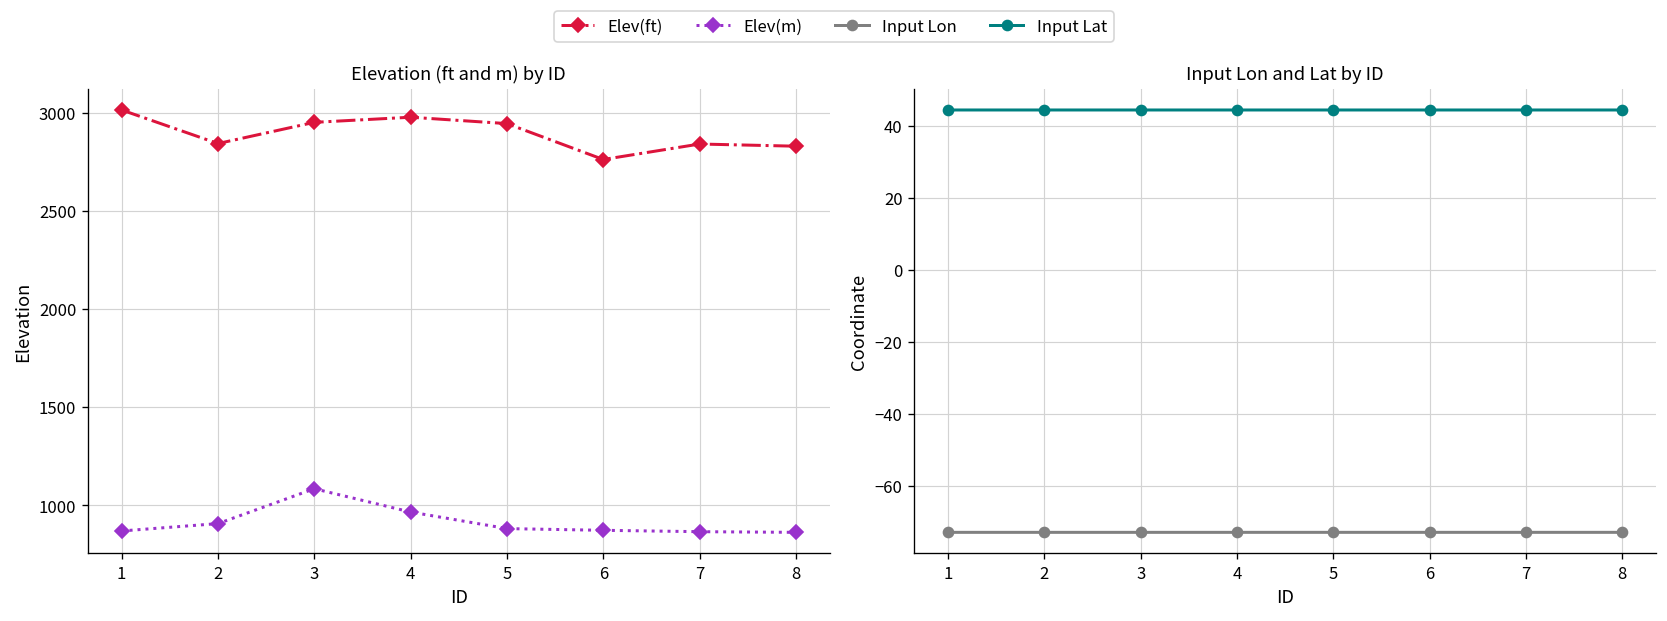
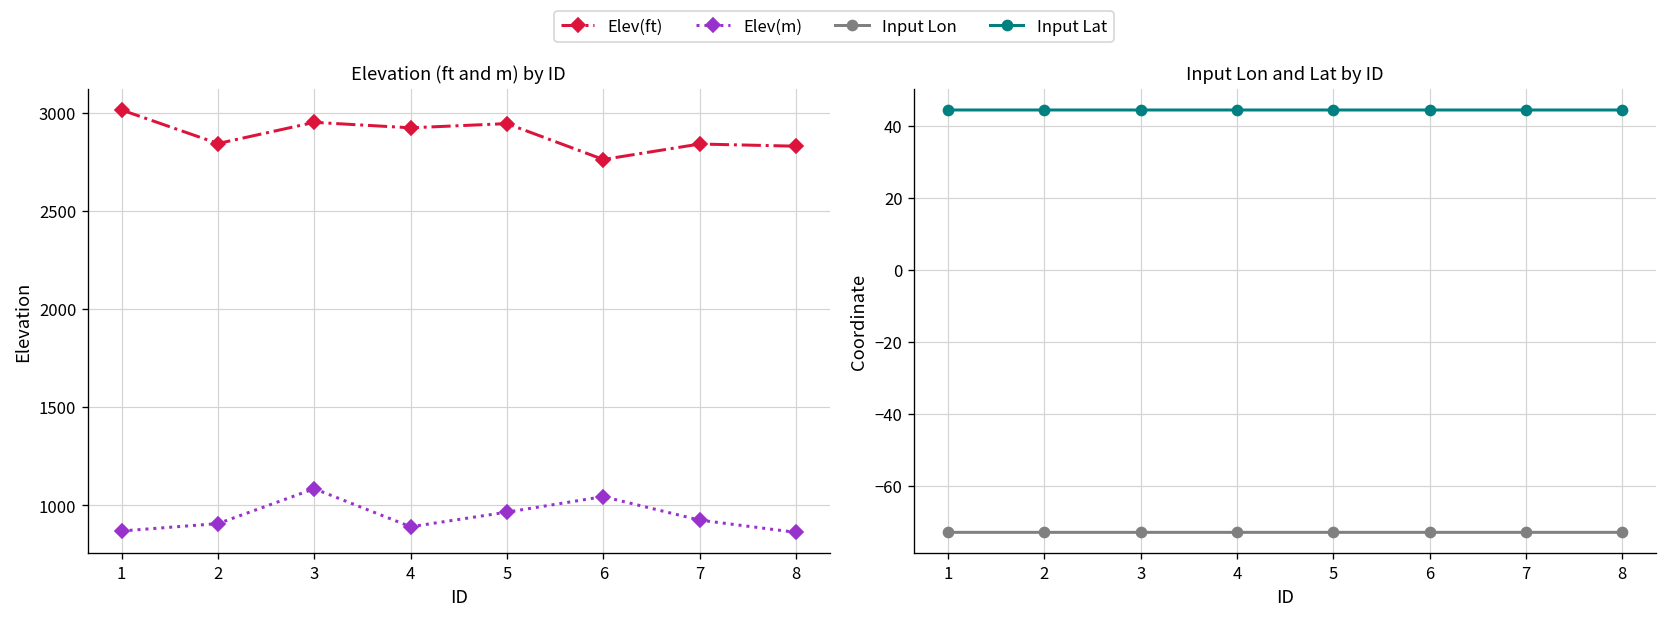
Elevation (ft and m) by ID, Elev(ft), 4: 2980 -> 2920
Elevation (ft and m) by ID, Elev(m), 4: 970 -> 890
Elevation (ft and m) by ID, Elev(m), 5: 880 -> 970
Elevation (ft and m) by ID, Elev(m), 6: 870 -> 1040
Elevation (ft and m) by ID, Elev(m), 7: 870 -> 920
